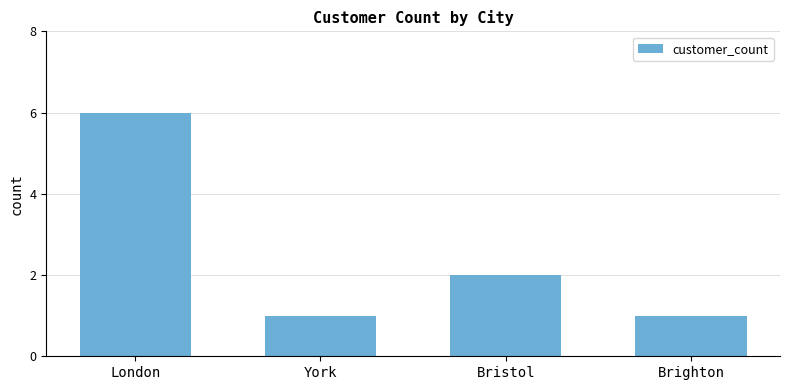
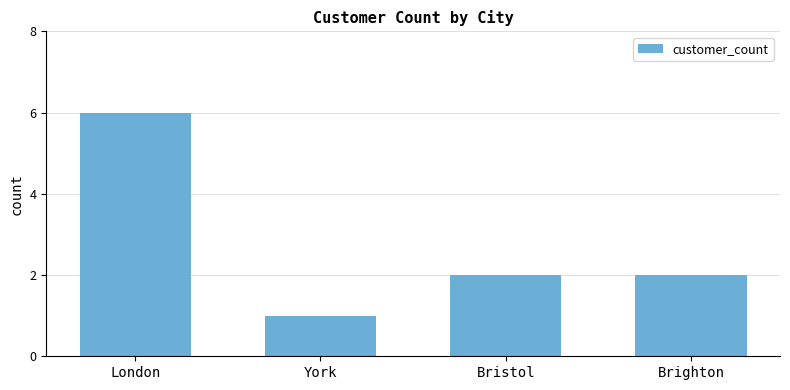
Brighton: 1 -> 2
